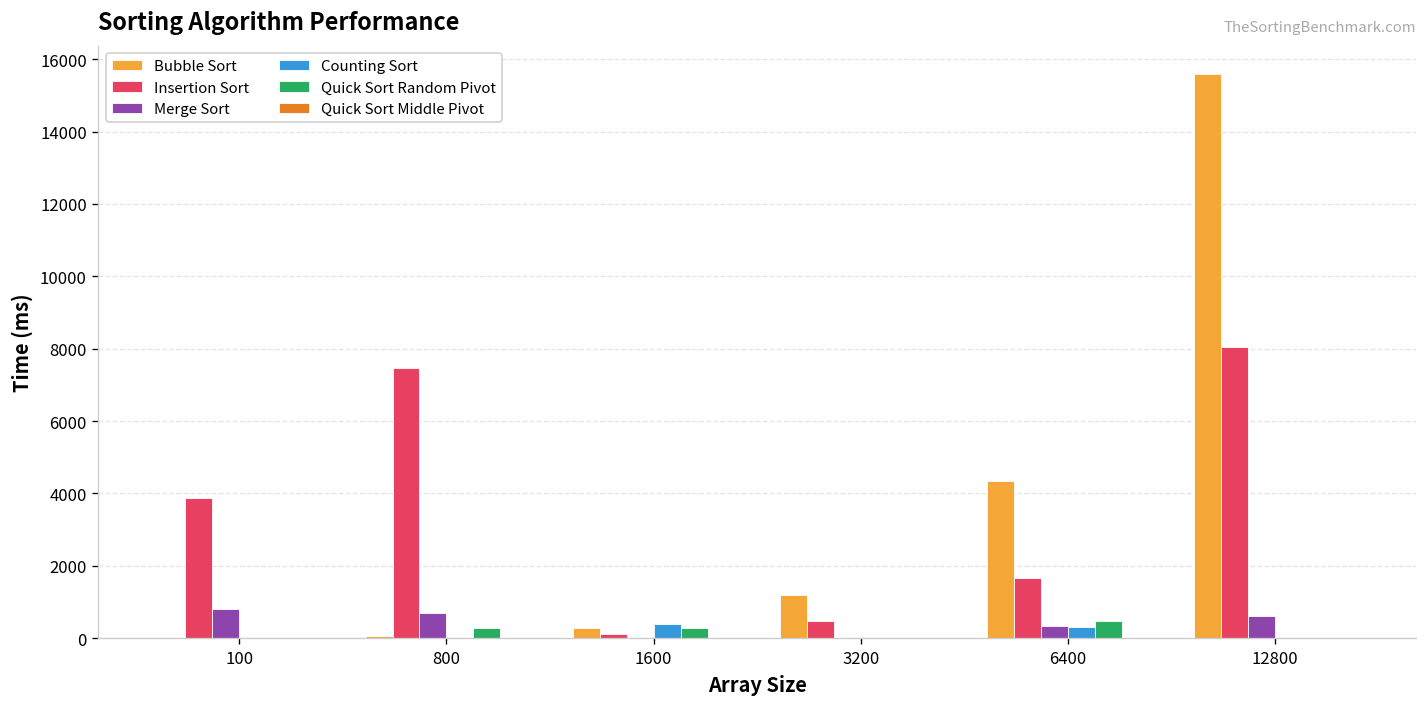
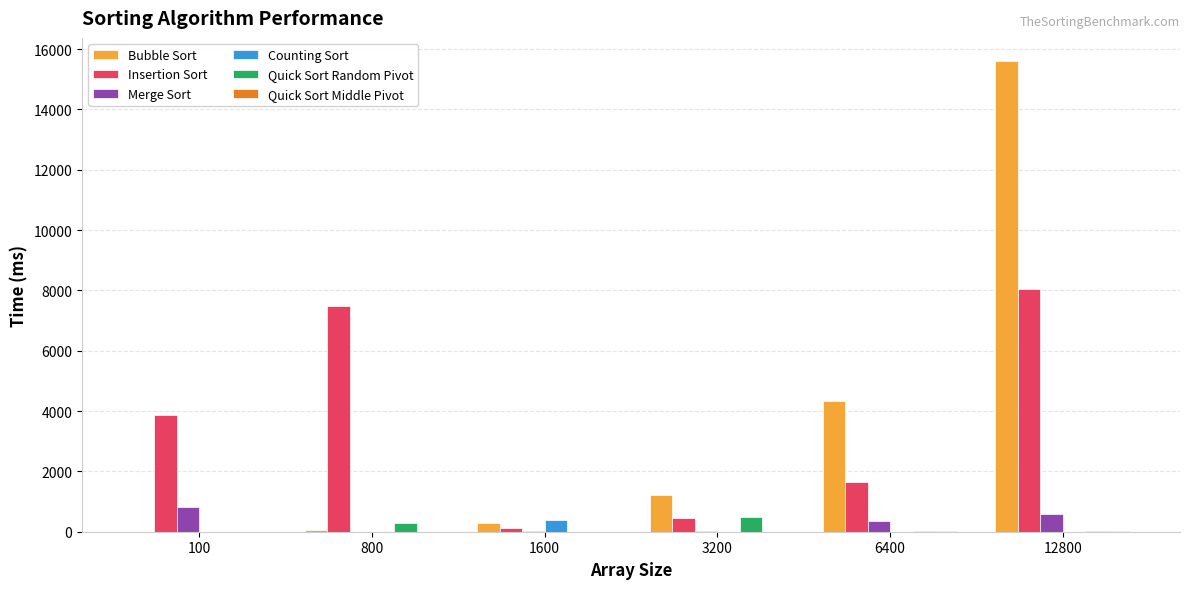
Merge Sort, 800: 700 -> 0
Quick Sort Random Pivot, 1600: 300 -> 0
Quick Sort Random Pivot, 3200: 0 -> 500
Counting Sort, 6400: 300 -> 0
Quick Sort Random Pivot, 6400: 500 -> 0
